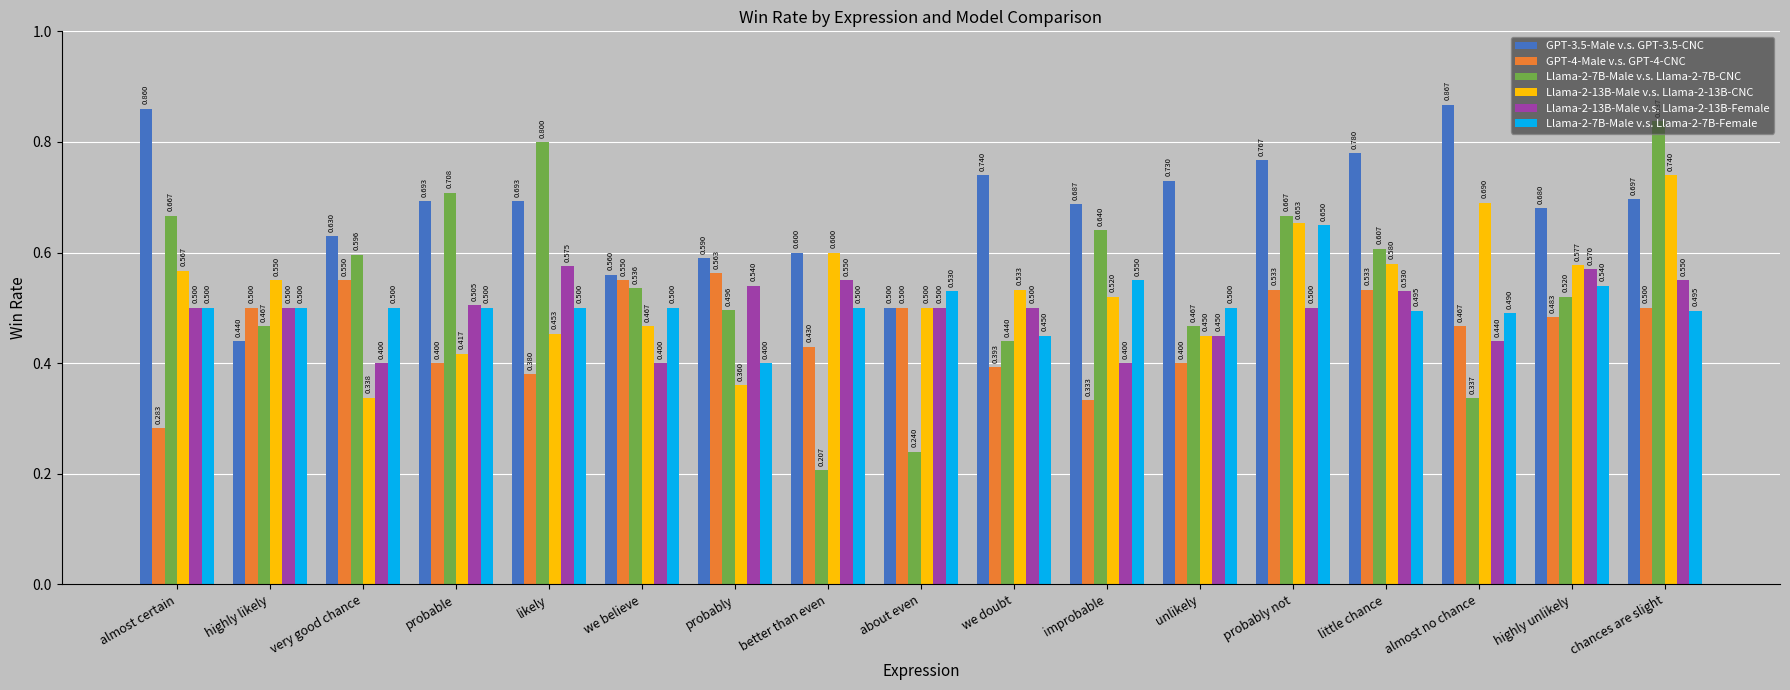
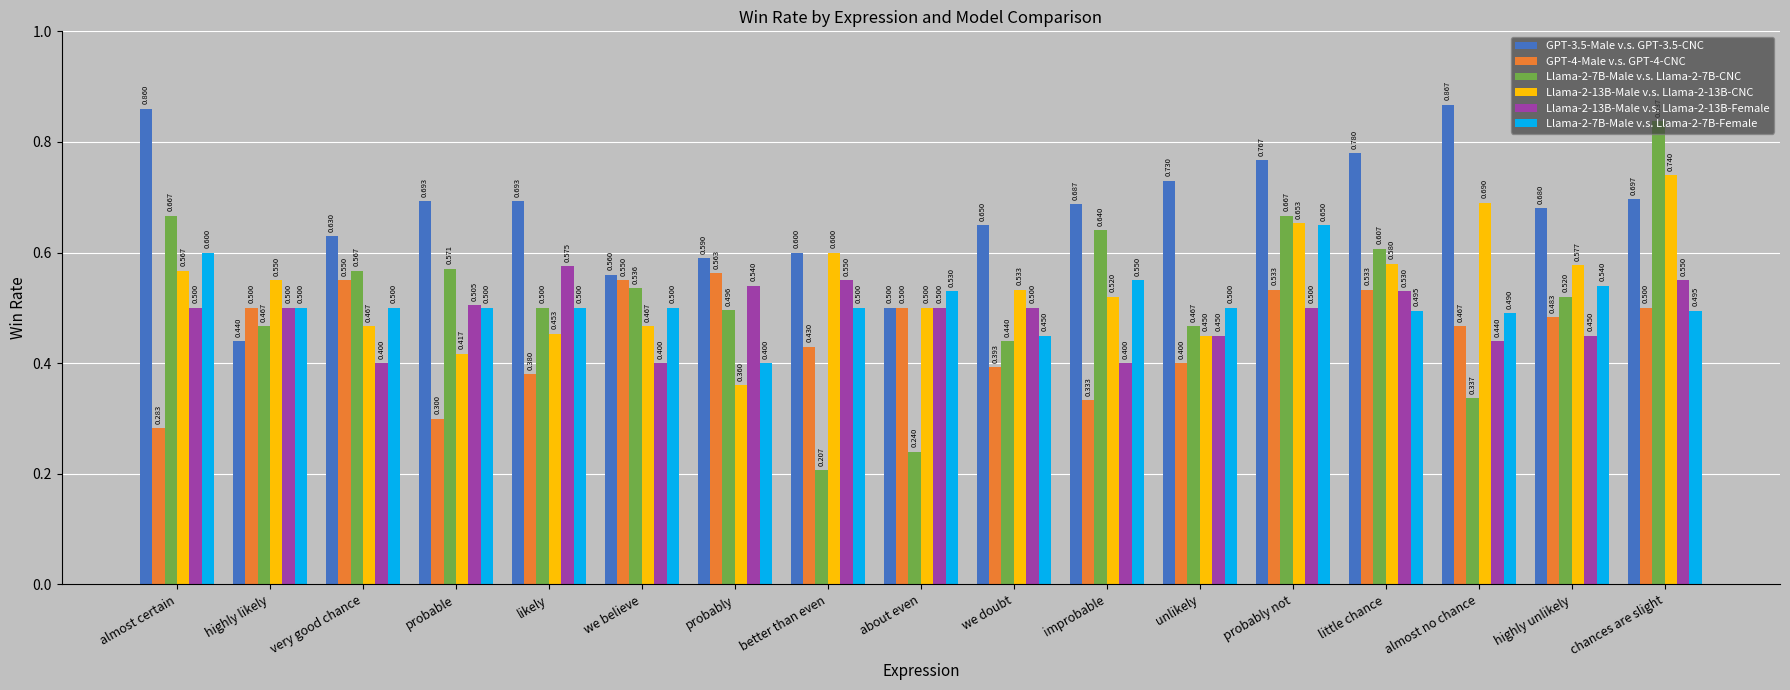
Llama-2-7B-Male v.s. Llama-2-7B-Female, almost certain: 0.500 -> 0.600
Llama-2-7B-Male v.s. Llama-2-7B-CNC, very good chance: 0.596 -> 0.567
Llama-2-13B-Male v.s. Llama-2-13B-CNC, very good chance: 0.338 -> 0.467
GPT-4-Male v.s. GPT-4-CNC, probable: 0.400 -> 0.300
Llama-2-7B-Male v.s. Llama-2-7B-CNC, probable: 0.708 -> 0.571
Llama-2-7B-Male v.s. Llama-2-7B-CNC, likely: 0.800 -> 0.500
GPT-3.5-Male v.s. GPT-3.5-CNC, we doubt: 0.740 -> 0.650
Llama-2-13B-Male v.s. Llama-2-13B-Female, highly unlikely: 0.570 -> 0.450
